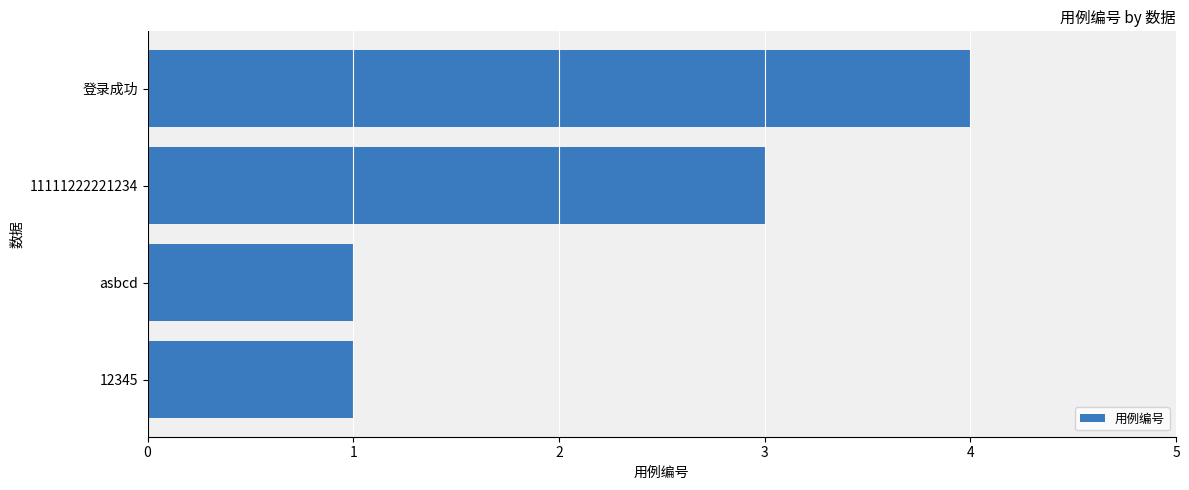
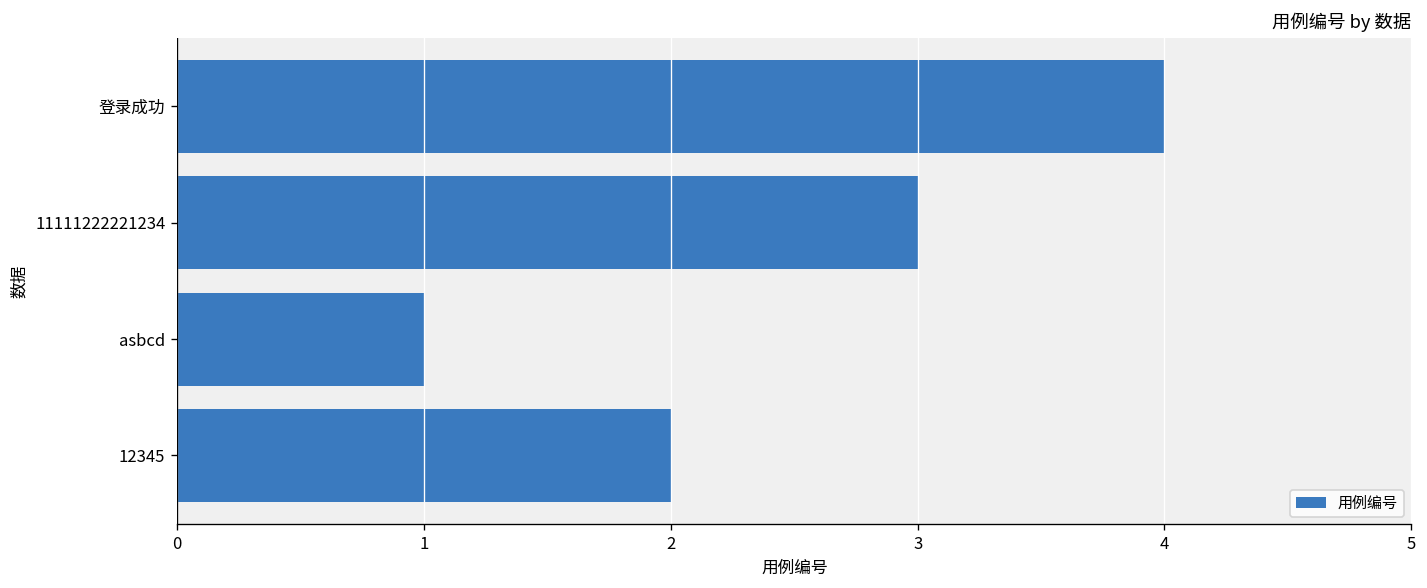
12345: 1 -> 2
